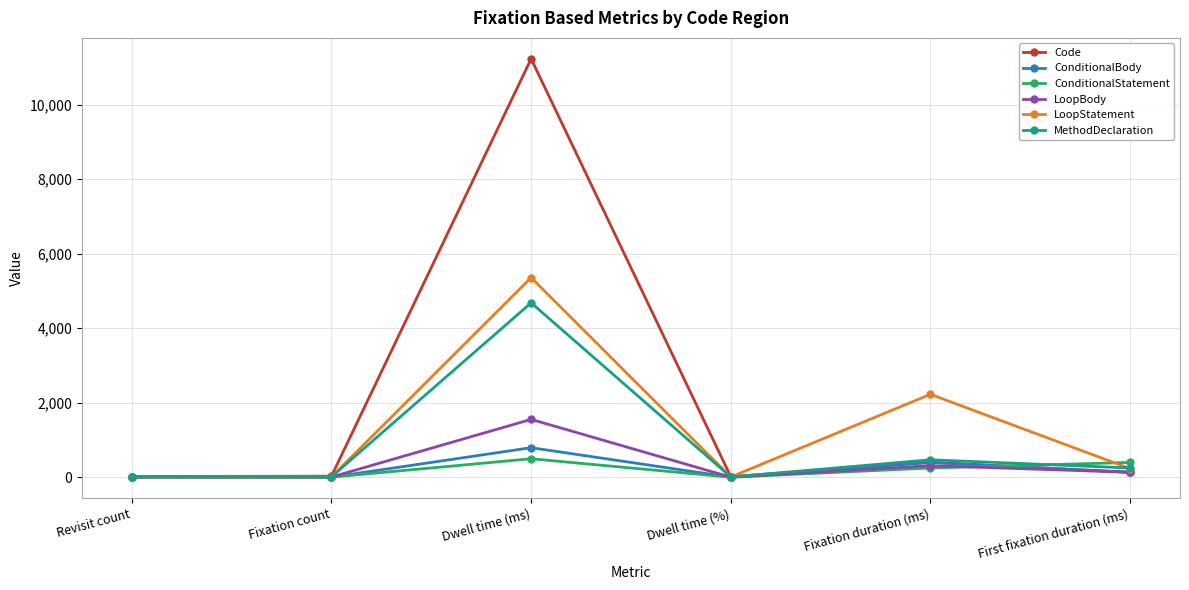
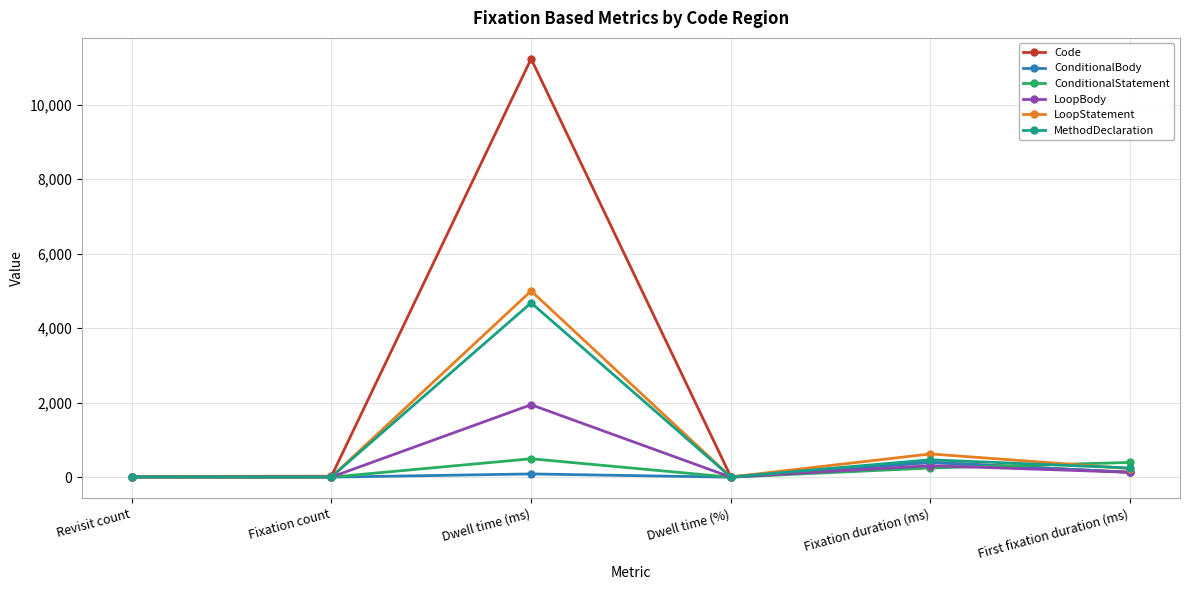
ConditionalBody, Dwell time (ms): 800 -> 100
LoopBody, Dwell time (ms): 1,600 -> 1,900
LoopStatement, Dwell time (ms): 5,400 -> 5,000
LoopStatement, Fixation duration (ms): 2,200 -> 600
